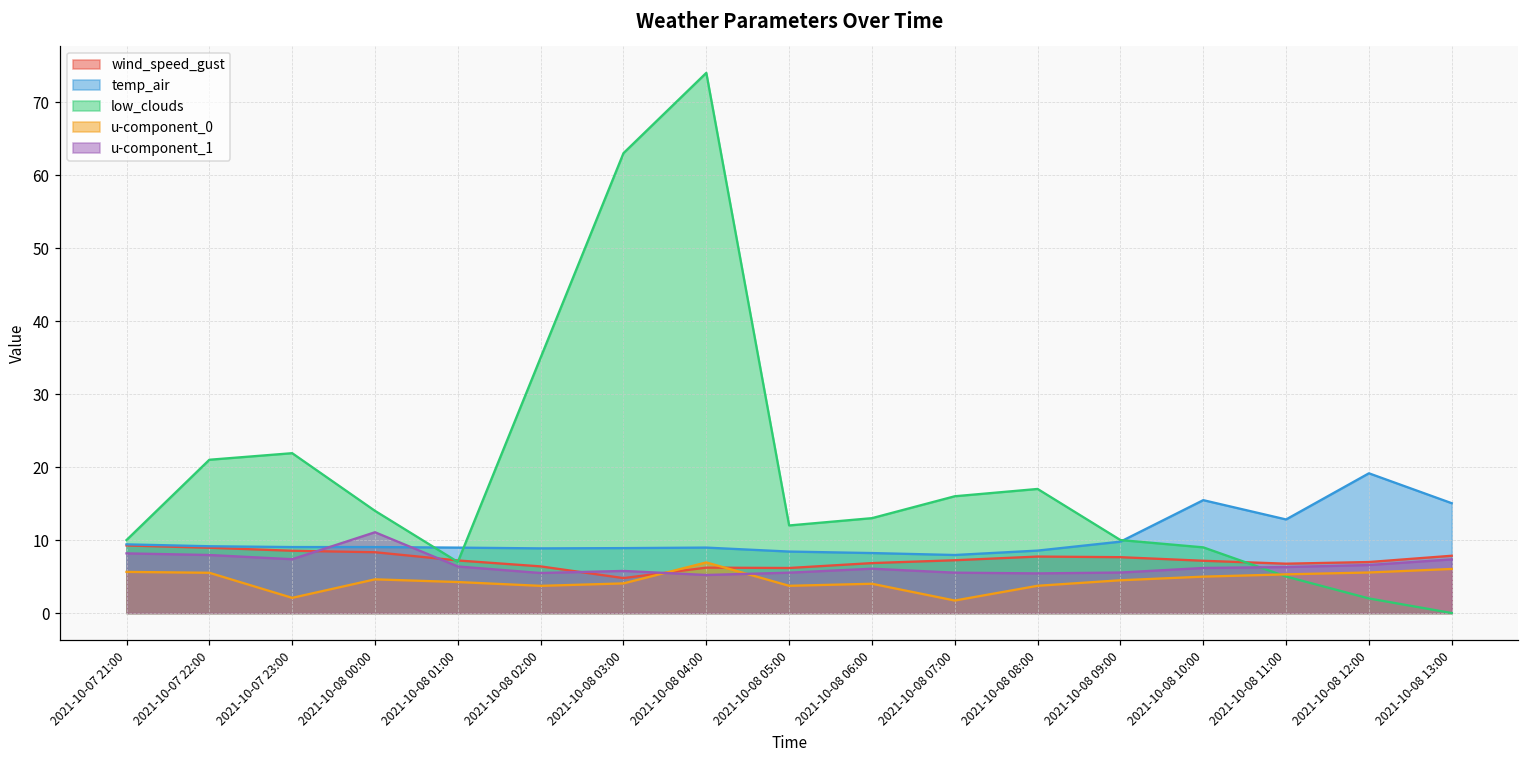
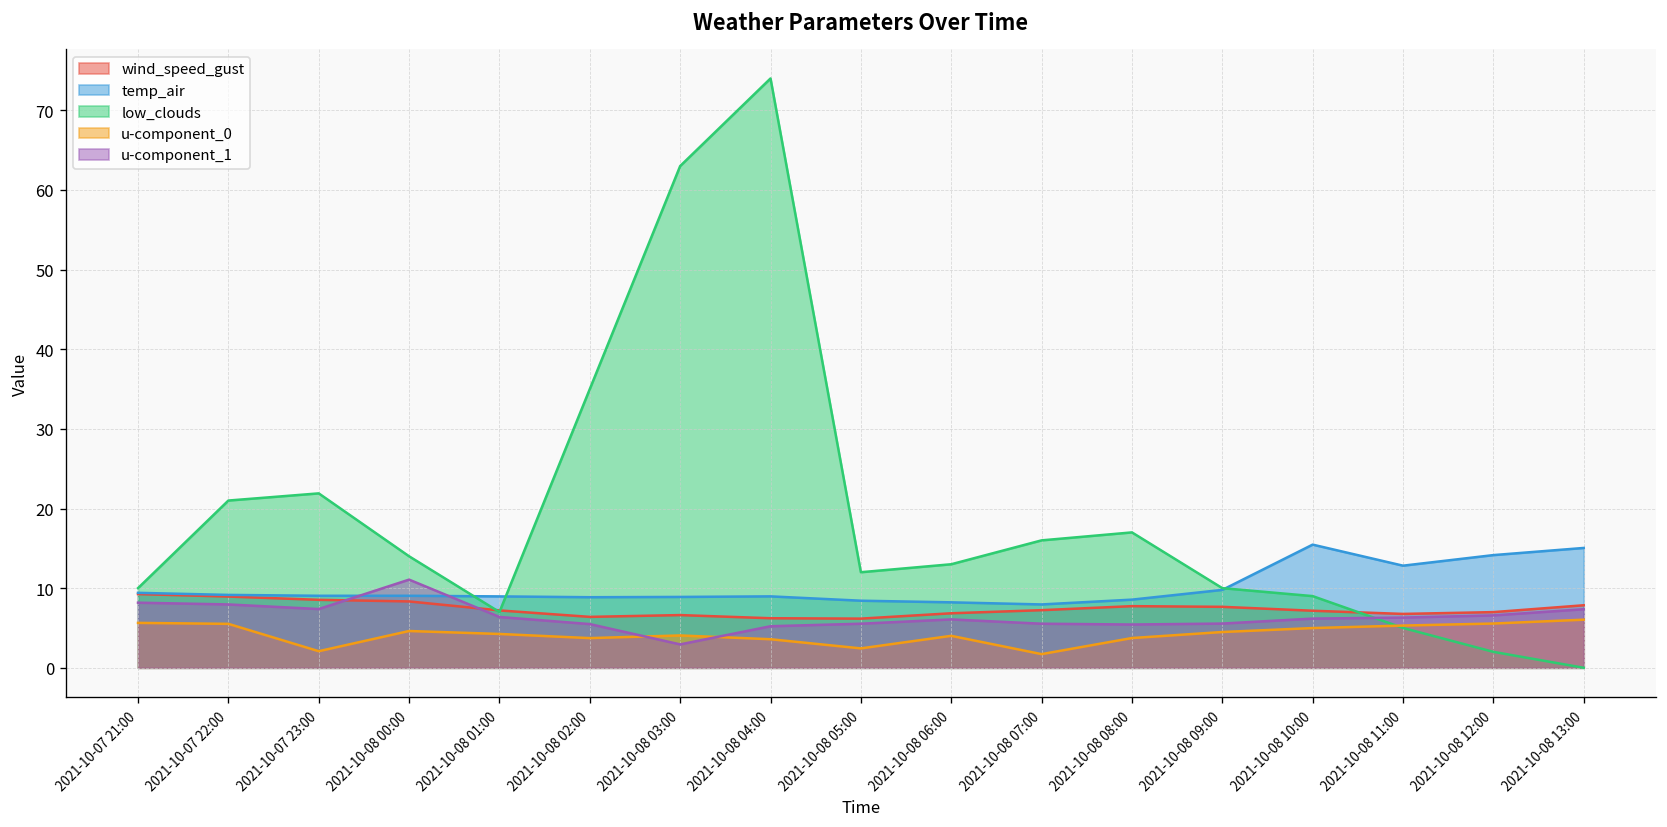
wind_speed_gust, 2021-10-08 03:00: 5 -> 7
u-component_1, 2021-10-08 03:00: 6 -> 3
u-component_0, 2021-10-08 04:00: 7 -> 4
u-component_0, 2021-10-08 05:00: 4 -> 2
temp_air, 2021-10-08 12:00: 19 -> 14
